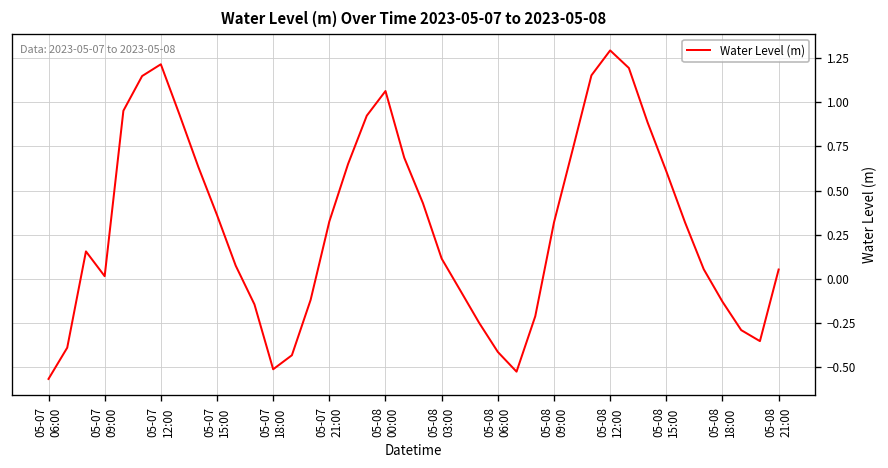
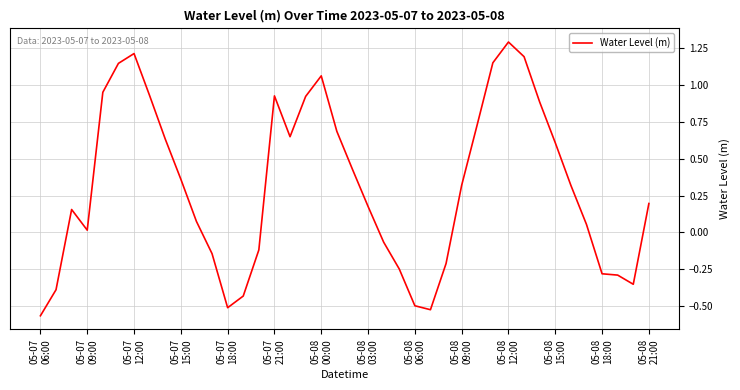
05-07 21:00: 0.33 -> 0.93
05-08 03:00: 0.12 -> 0.18
05-08 06:00: -0.41 -> -0.50
05-08 18:00: -0.13 -> -0.28
05-08 21:00: 0.05 -> 0.20
